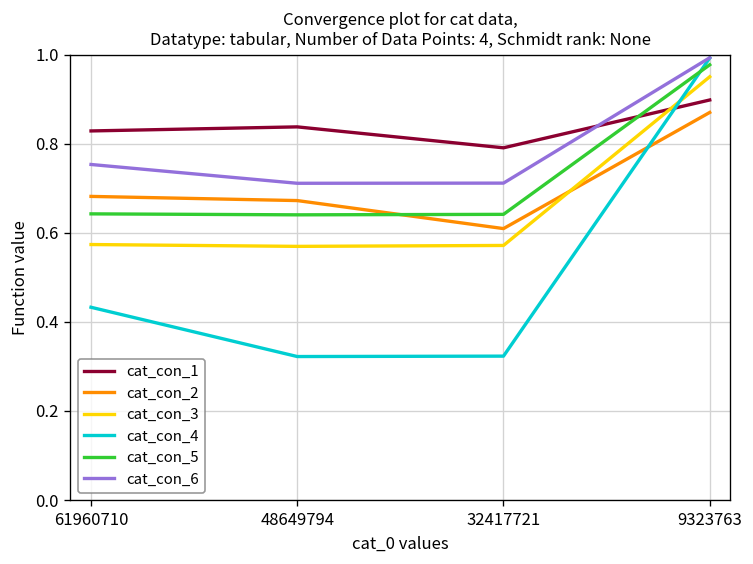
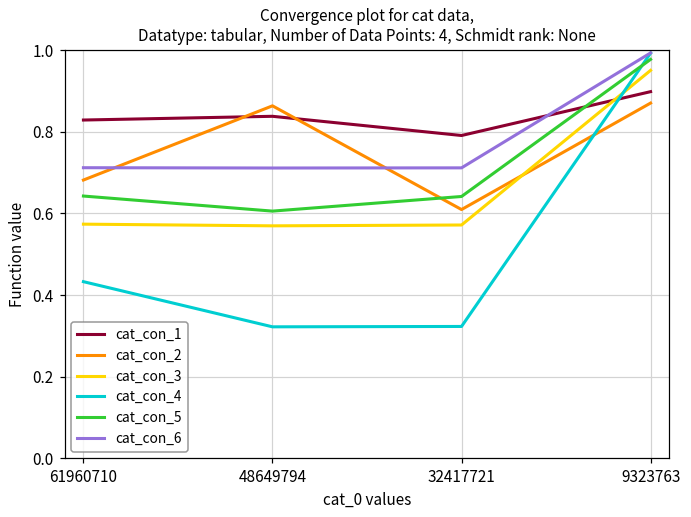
cat_con_6, 61960710: 0.75 -> 0.71
cat_con_2, 48649794: 0.67 -> 0.86
cat_con_5, 48649794: 0.64 -> 0.61
